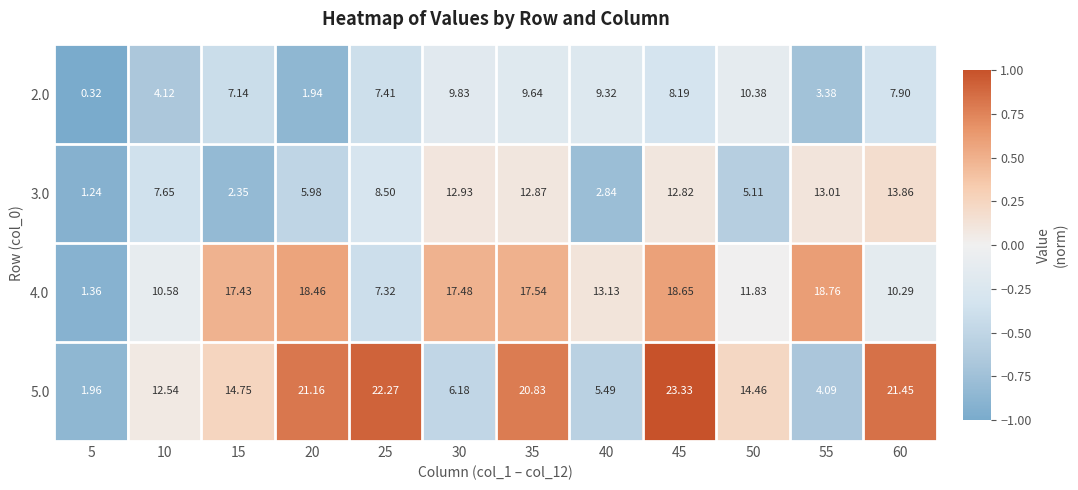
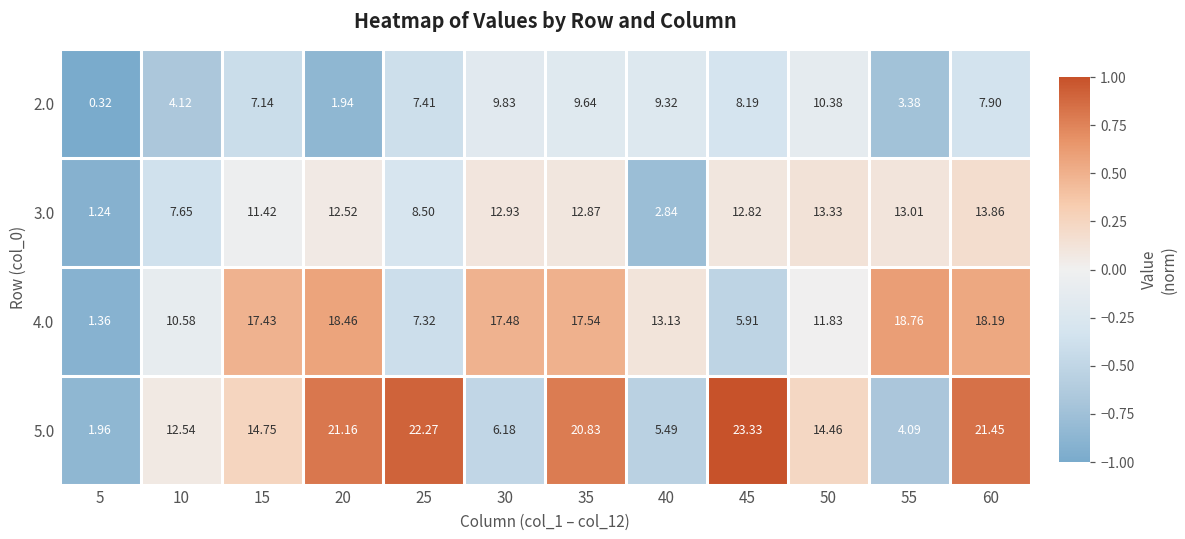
3.0, 15: 2.35 -> 11.42
3.0, 20: 5.98 -> 12.52
3.0, 50: 5.11 -> 13.33
4.0, 45: 18.65 -> 5.91
4.0, 60: 10.29 -> 18.19
